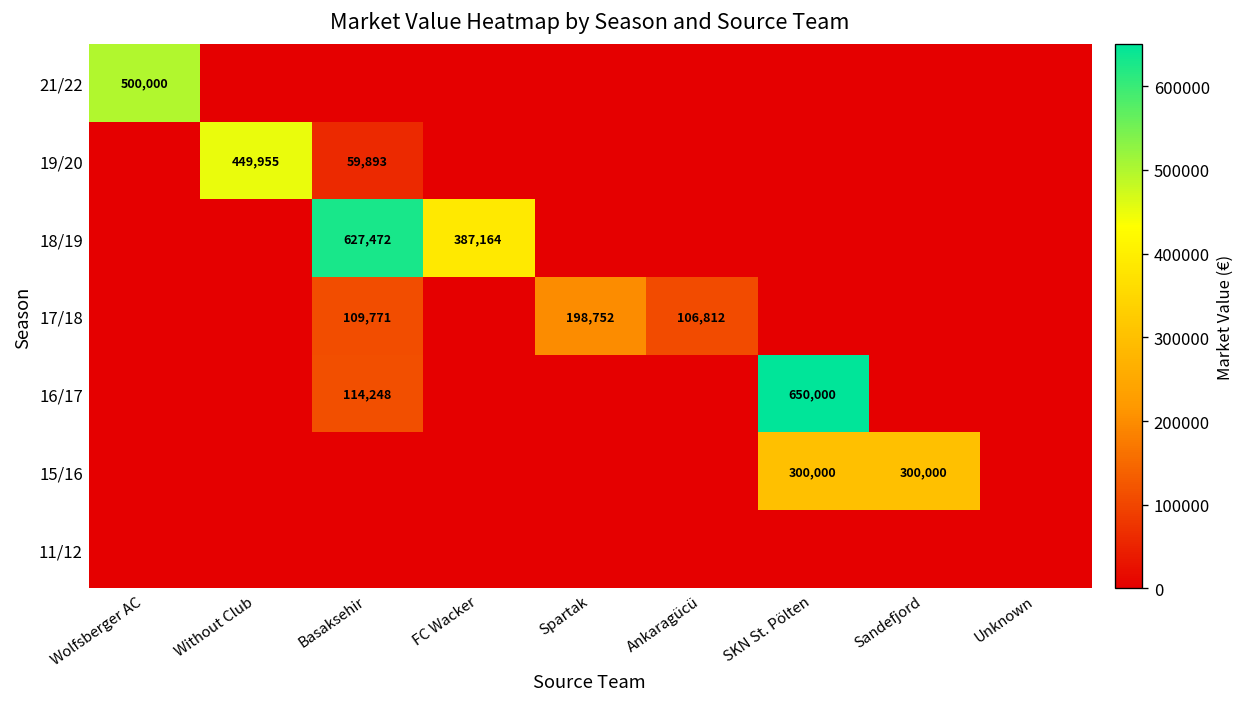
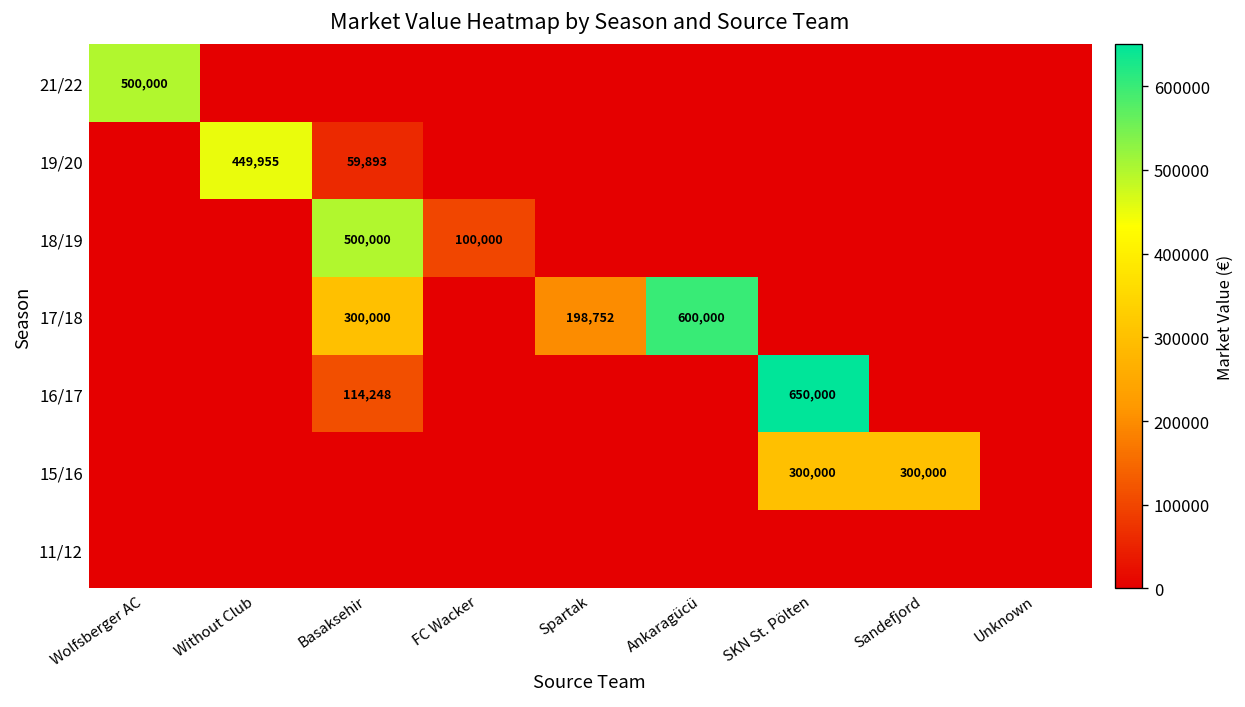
18/19, Basaksehir: 627,472 -> 500,000
18/19, FC Wacker: 387,164 -> 100,000
17/18, Basaksehir: 109,771 -> 300,000
17/18, Ankaragücü: 106,812 -> 600,000
